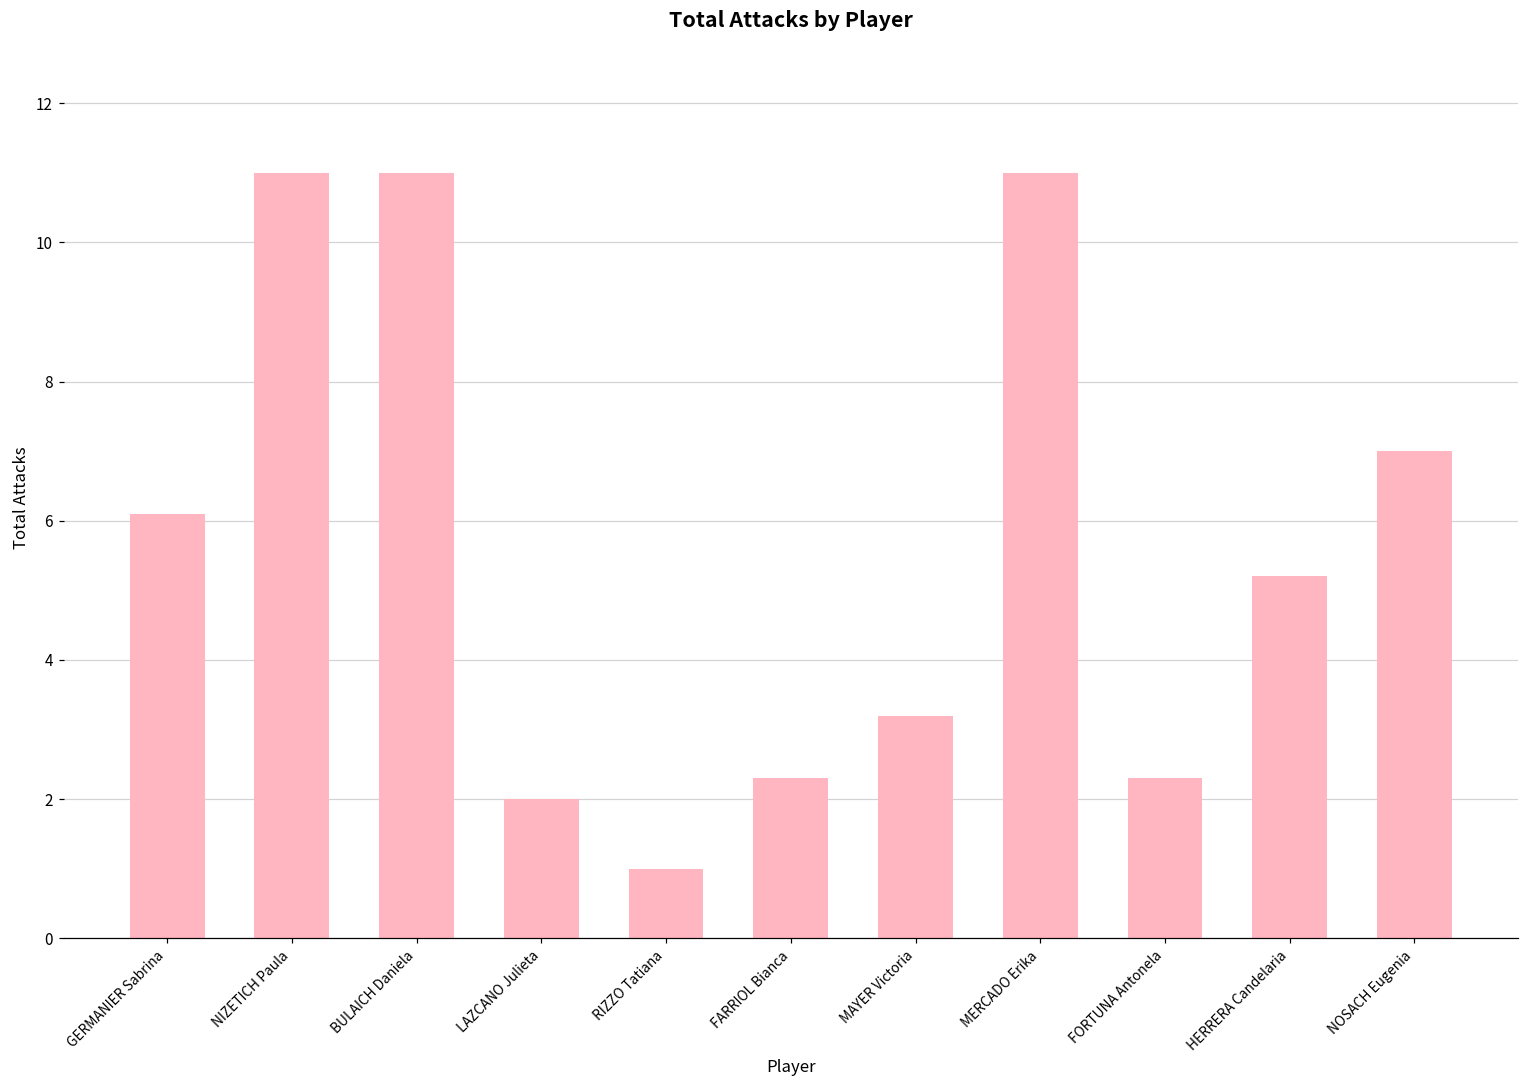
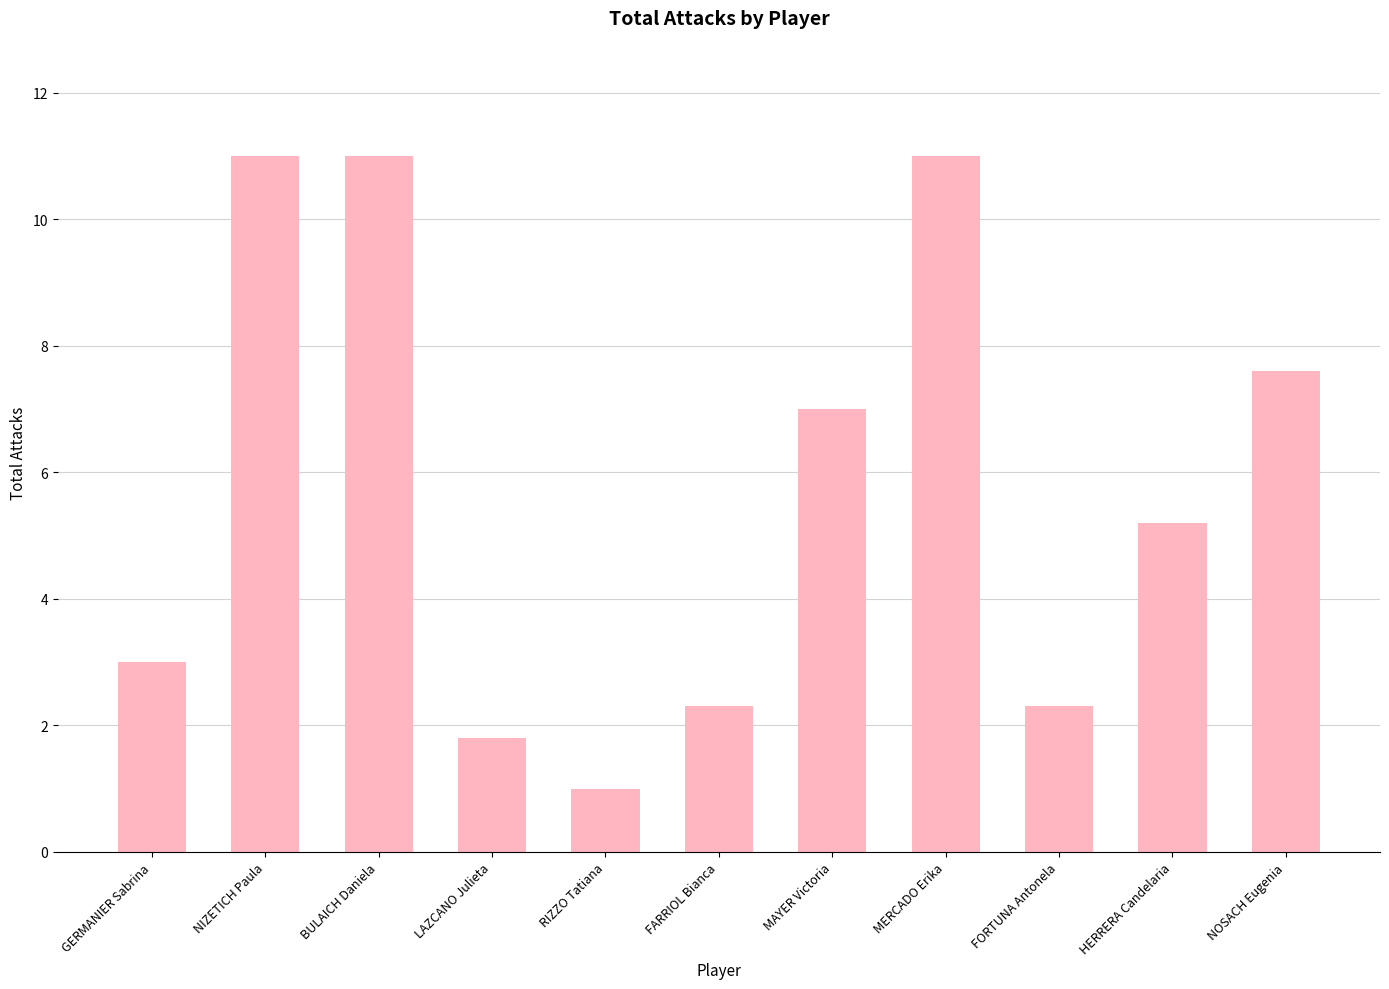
GERMANIER Sabrina: 6.1 -> 3.0
LAZCANO Julieta: 2.0 -> 1.8
MAYER Victoria: 3.2 -> 7.0
NOSACH Eugenia: 7.0 -> 7.6
